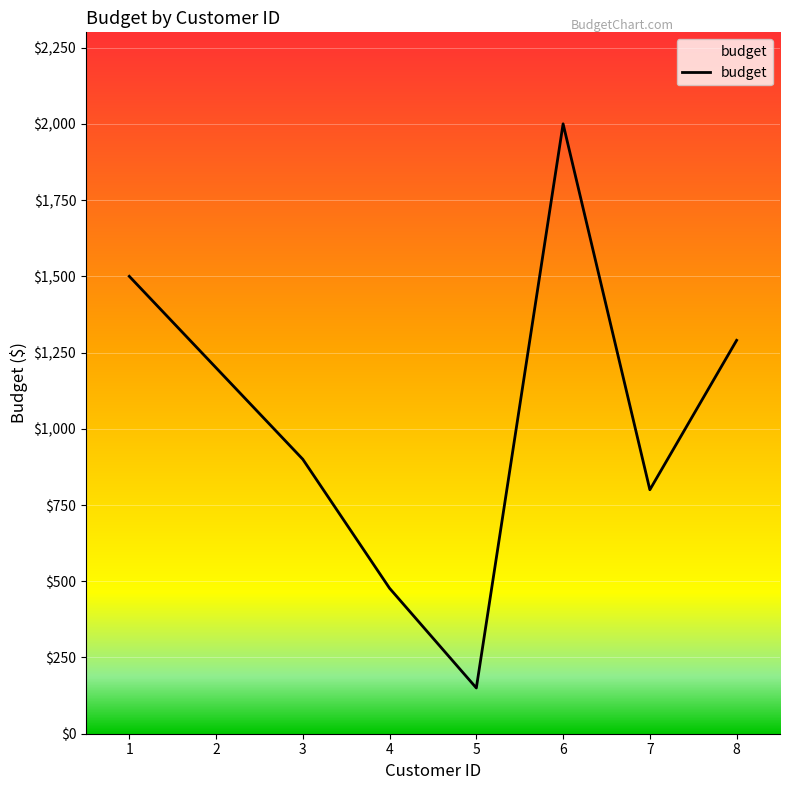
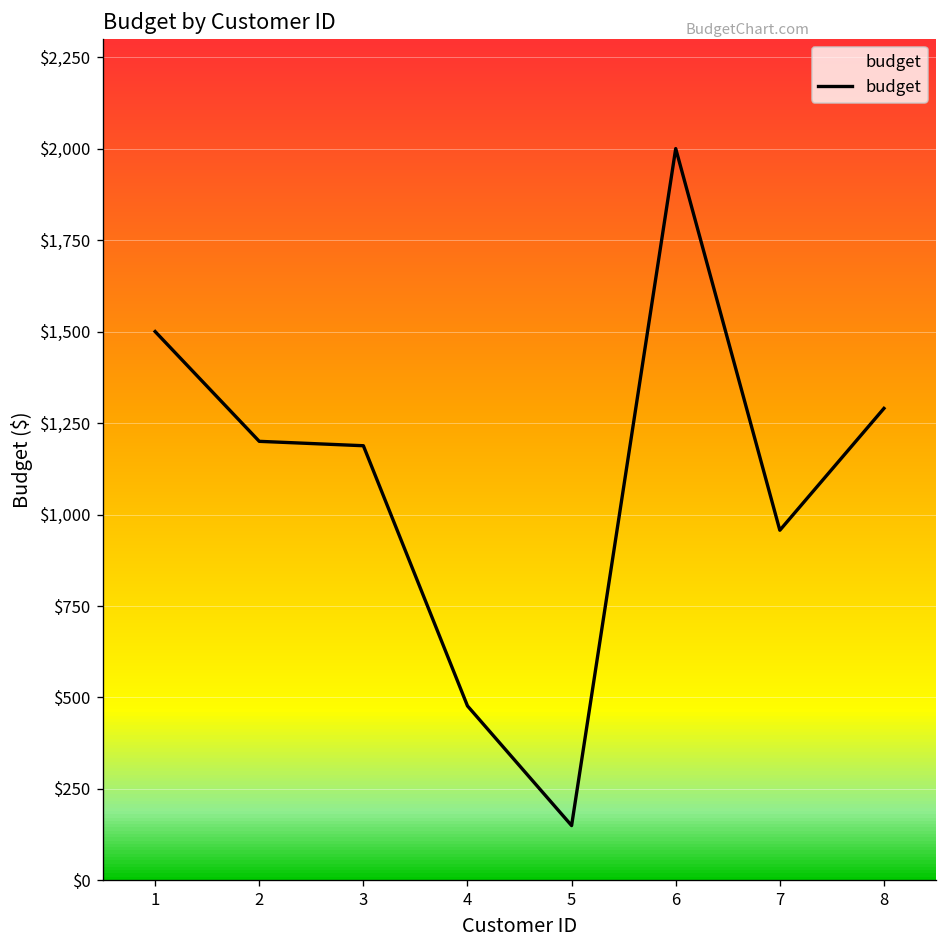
3: $900 -> $1,190
7: $800 -> $960
